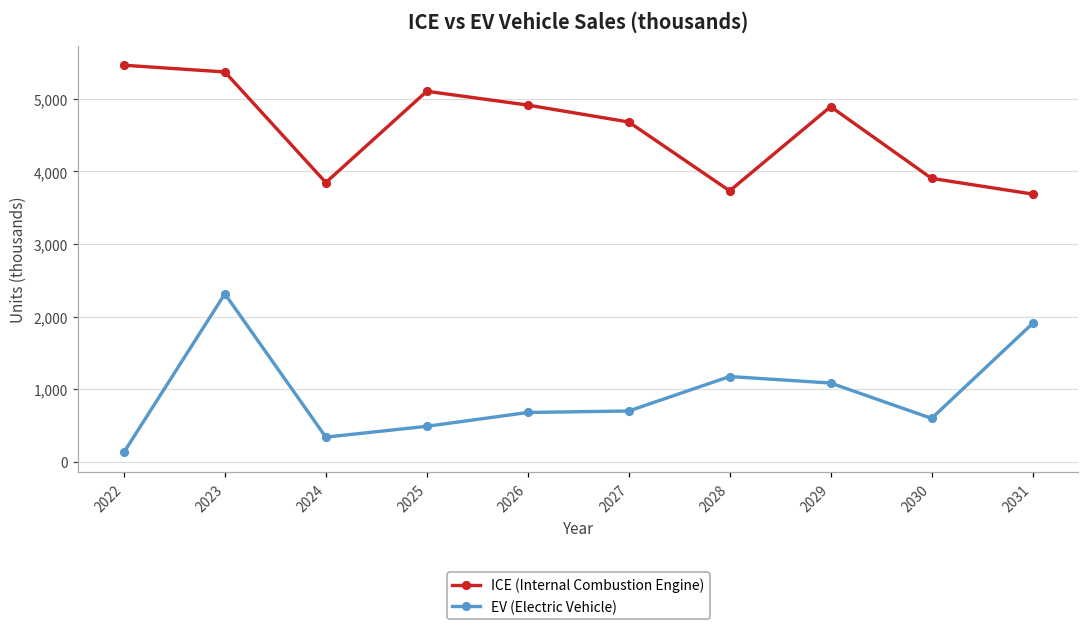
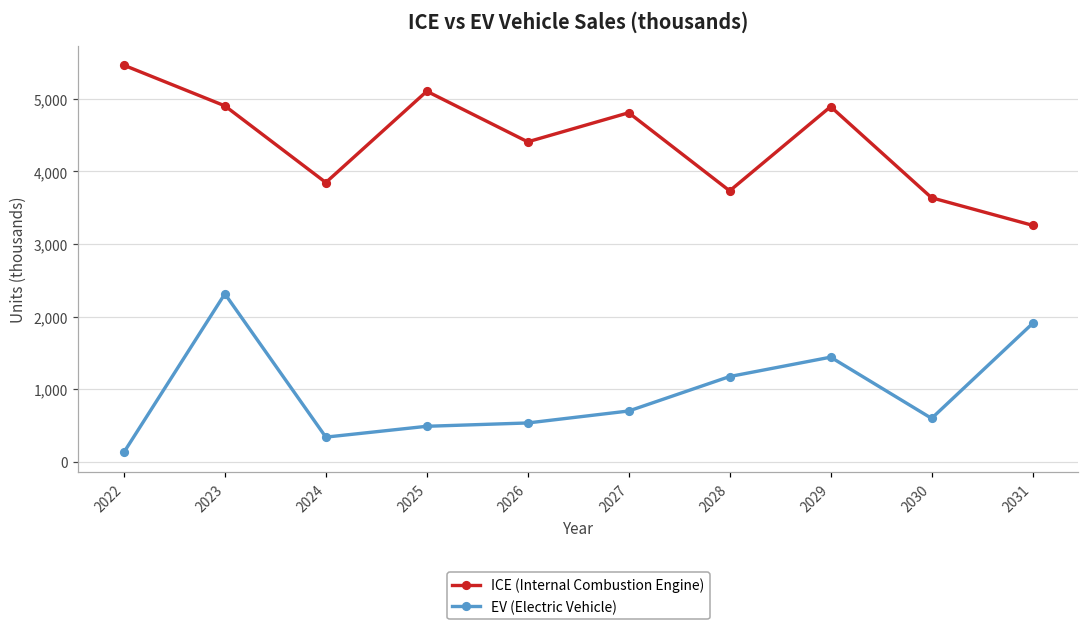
ICE (Internal Combustion Engine), 2023: 5,400 -> 4,900
ICE (Internal Combustion Engine), 2026: 4,900 -> 4,400
EV (Electric Vehicle), 2026: 700 -> 500
ICE (Internal Combustion Engine), 2027: 4,700 -> 4,800
EV (Electric Vehicle), 2029: 1,100 -> 1,400
ICE (Internal Combustion Engine), 2030: 3,900 -> 3,600
ICE (Internal Combustion Engine), 2031: 3,700 -> 3,300
